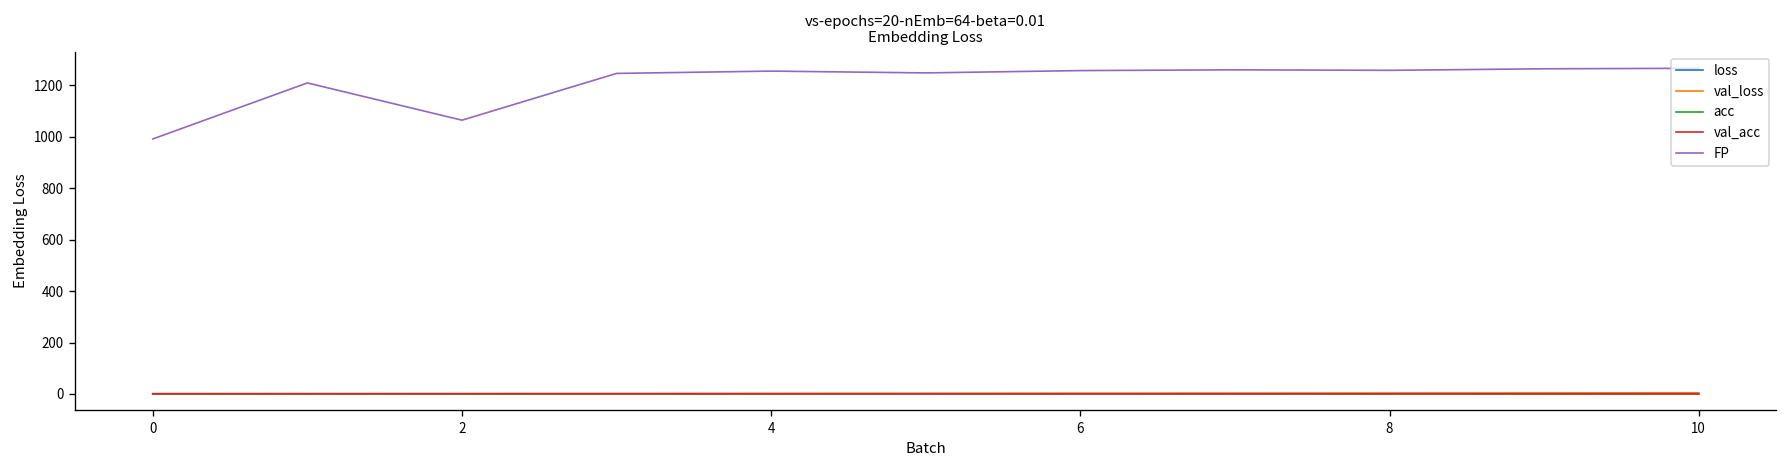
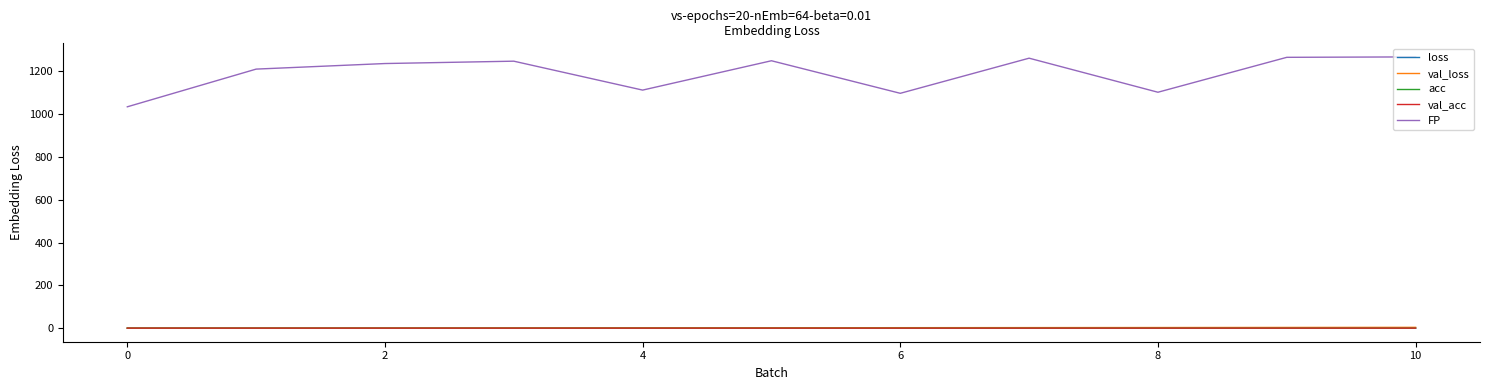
FP, 0: 990 -> 1030
FP, 2: 1070 -> 1240
FP, 4: 1260 -> 1110
FP, 6: 1260 -> 1100
FP, 8: 1260 -> 1100
